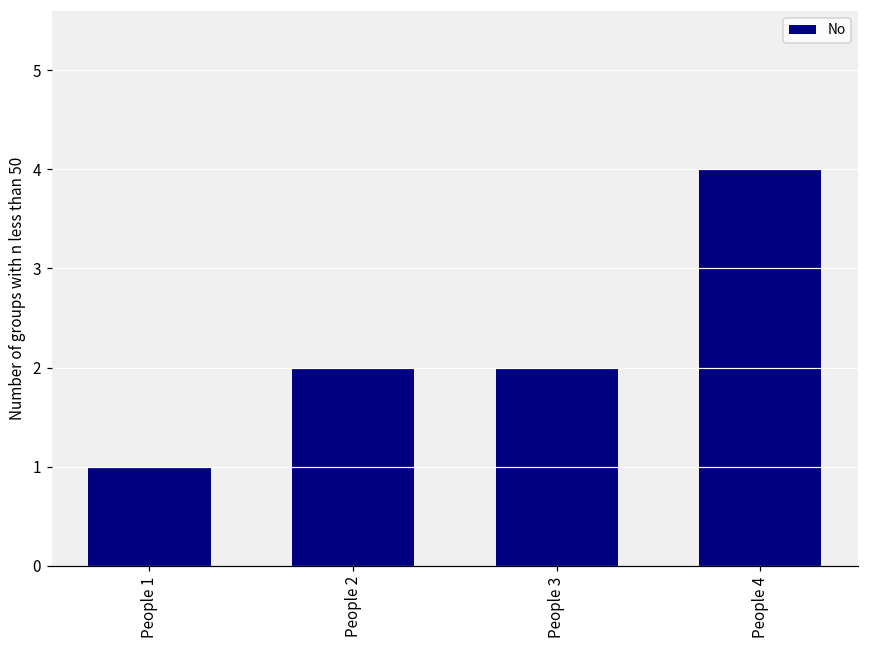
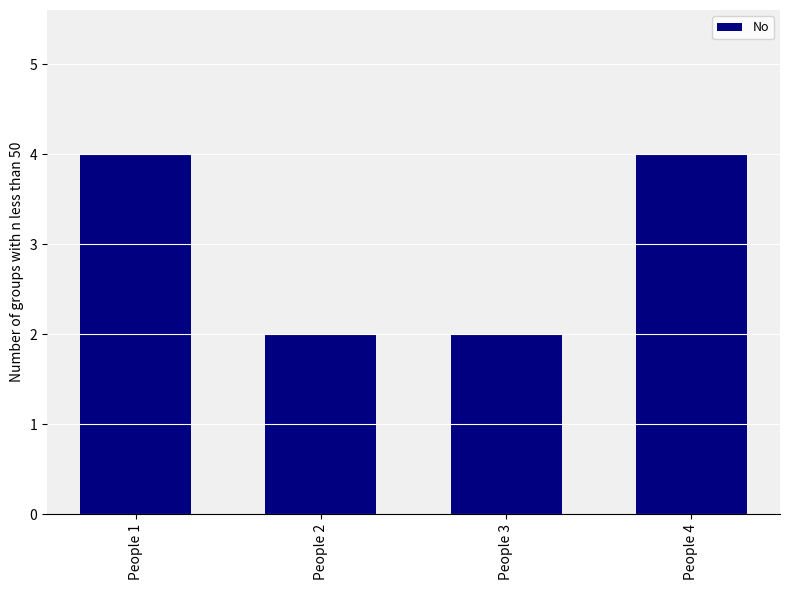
People 1: 1 -> 4
